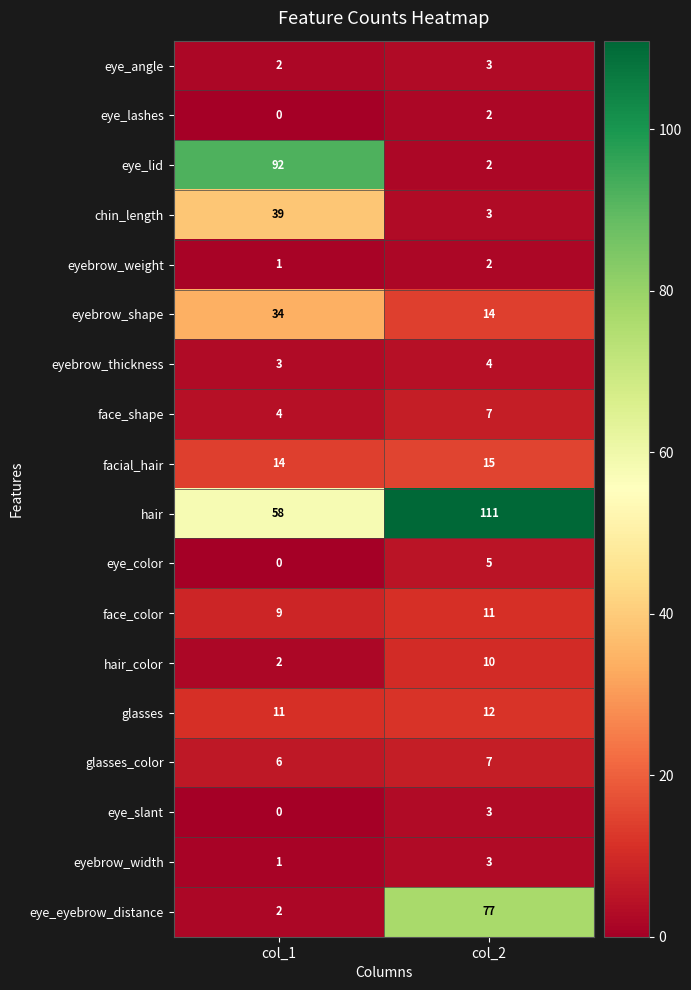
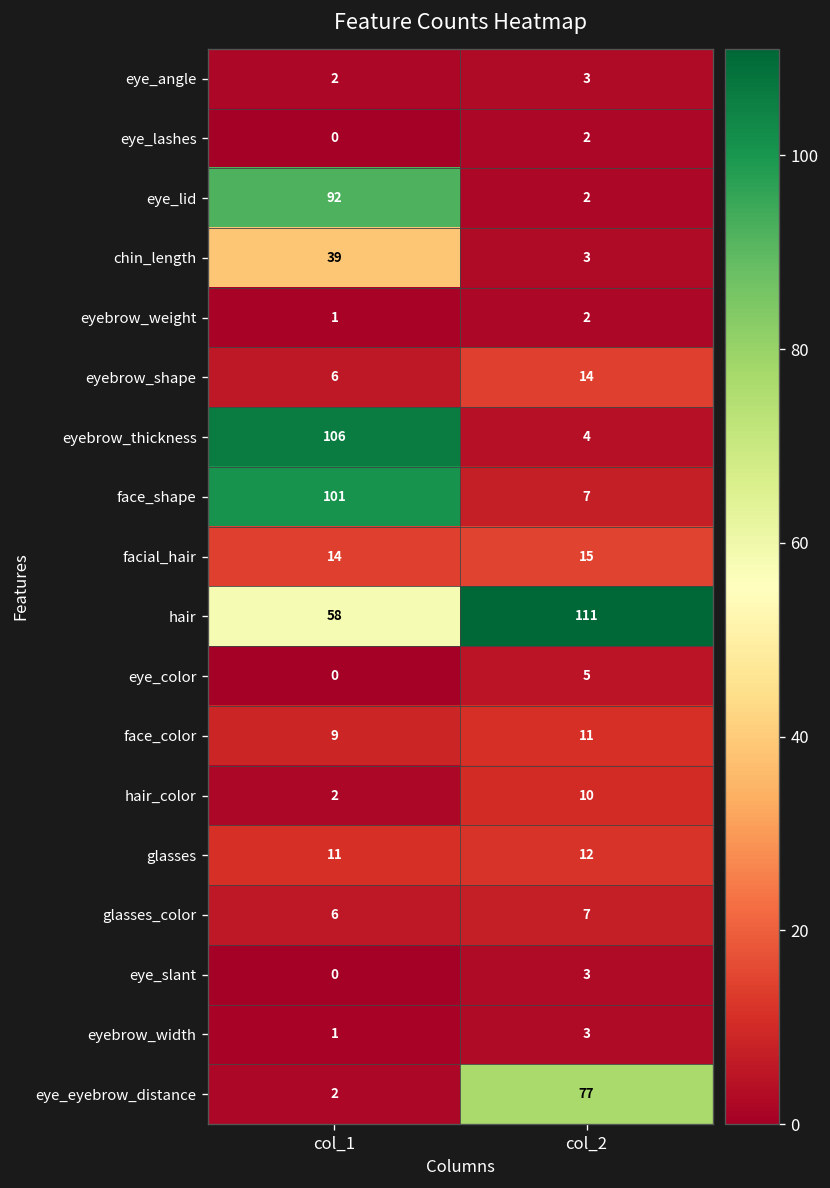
eyebrow_shape, col_1: 34 -> 6
eyebrow_thickness, col_1: 3 -> 106
face_shape, col_1: 4 -> 101
